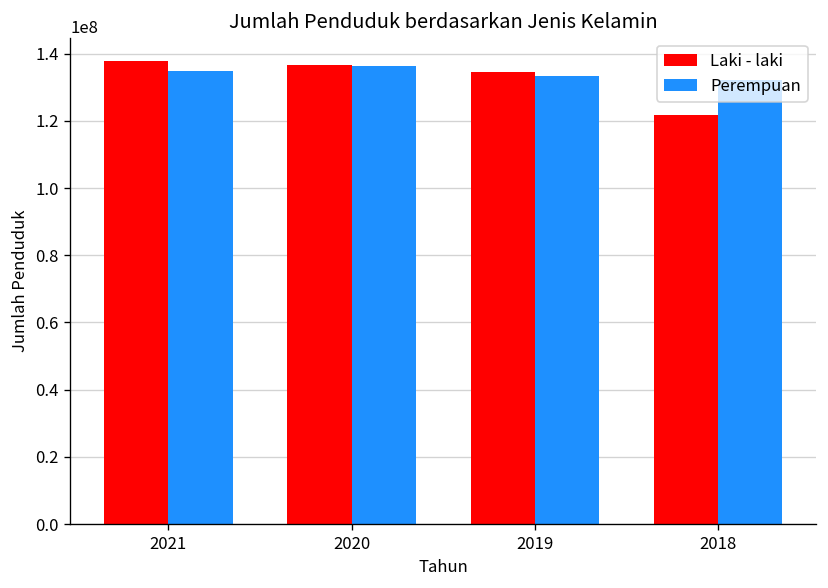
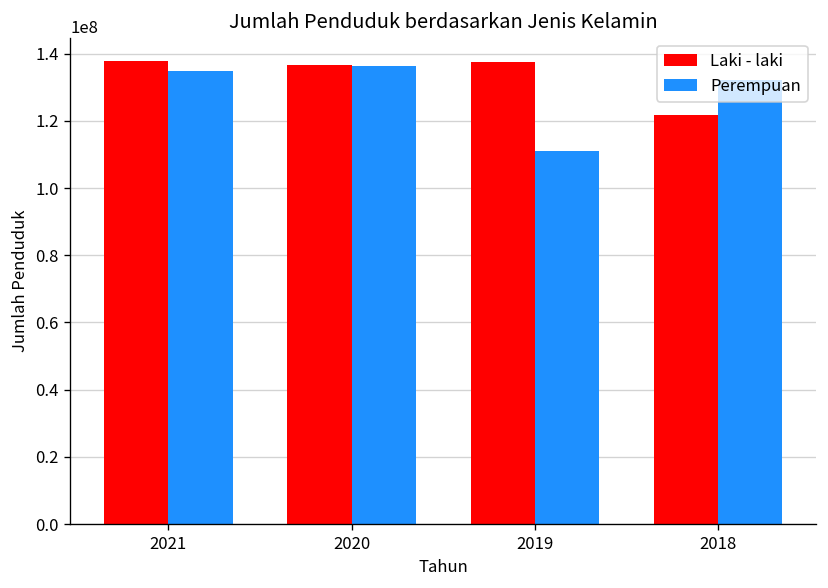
Laki - laki, 2019: 135000000 -> 138000000
Perempuan, 2019: 133000000 -> 111000000
